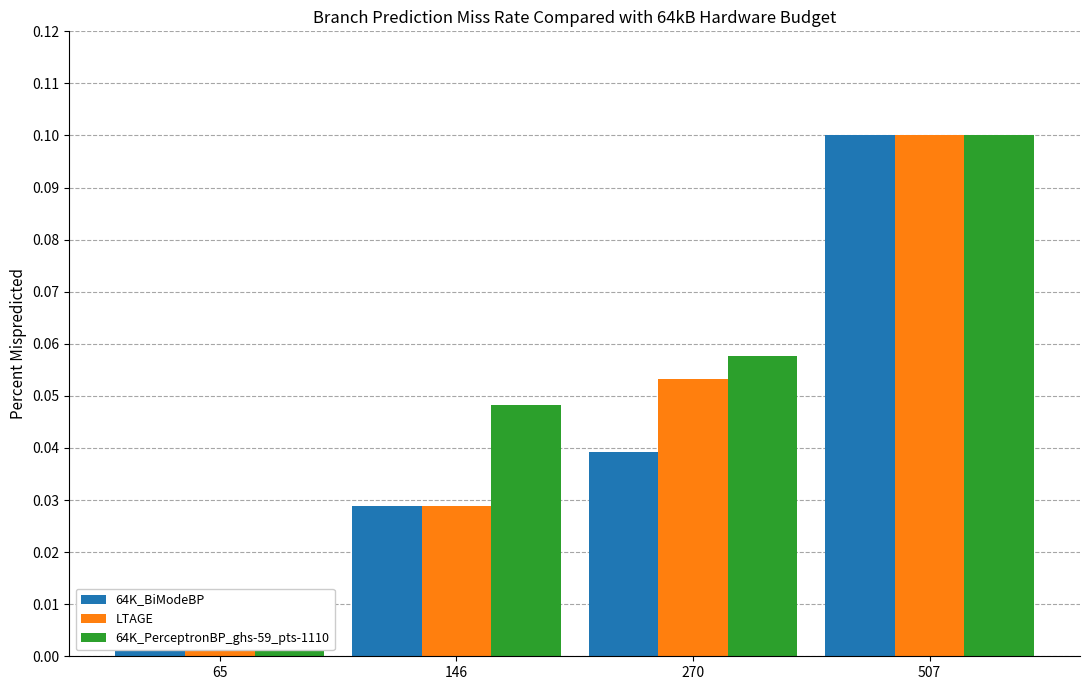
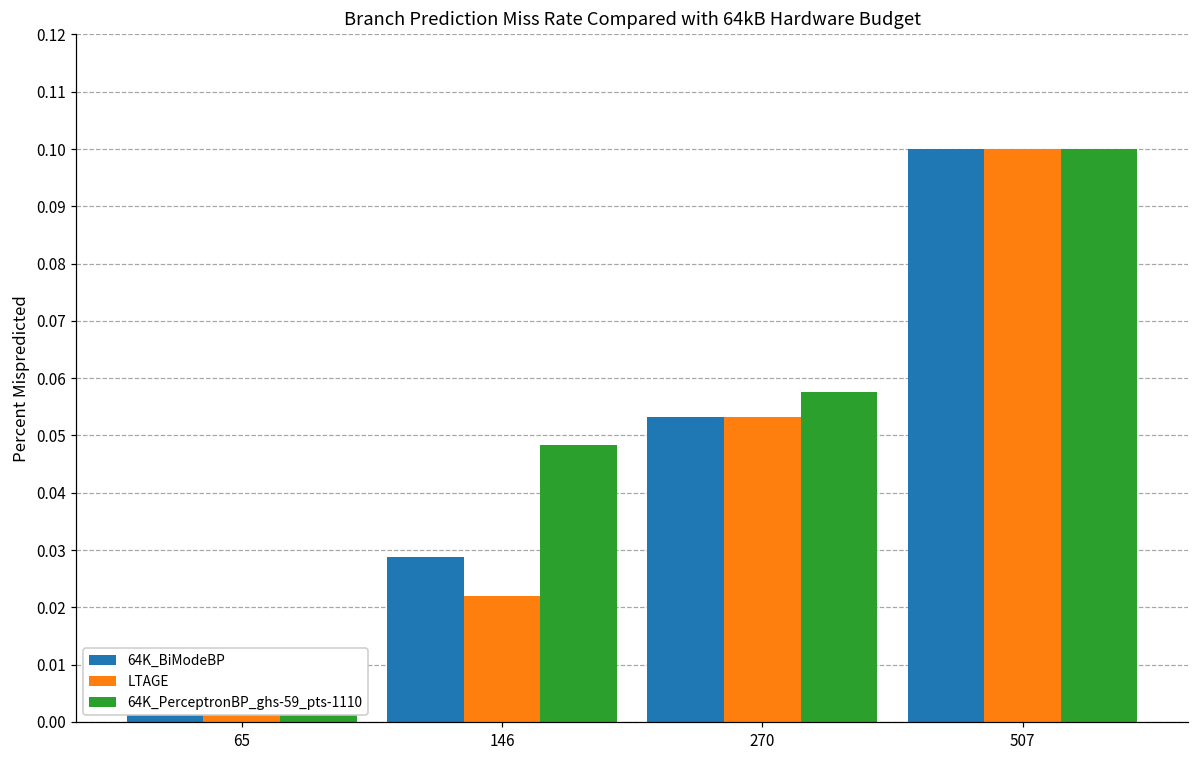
LTAGE, 146: 0.029 -> 0.022
64K_BiModeBP, 270: 0.039 -> 0.053
